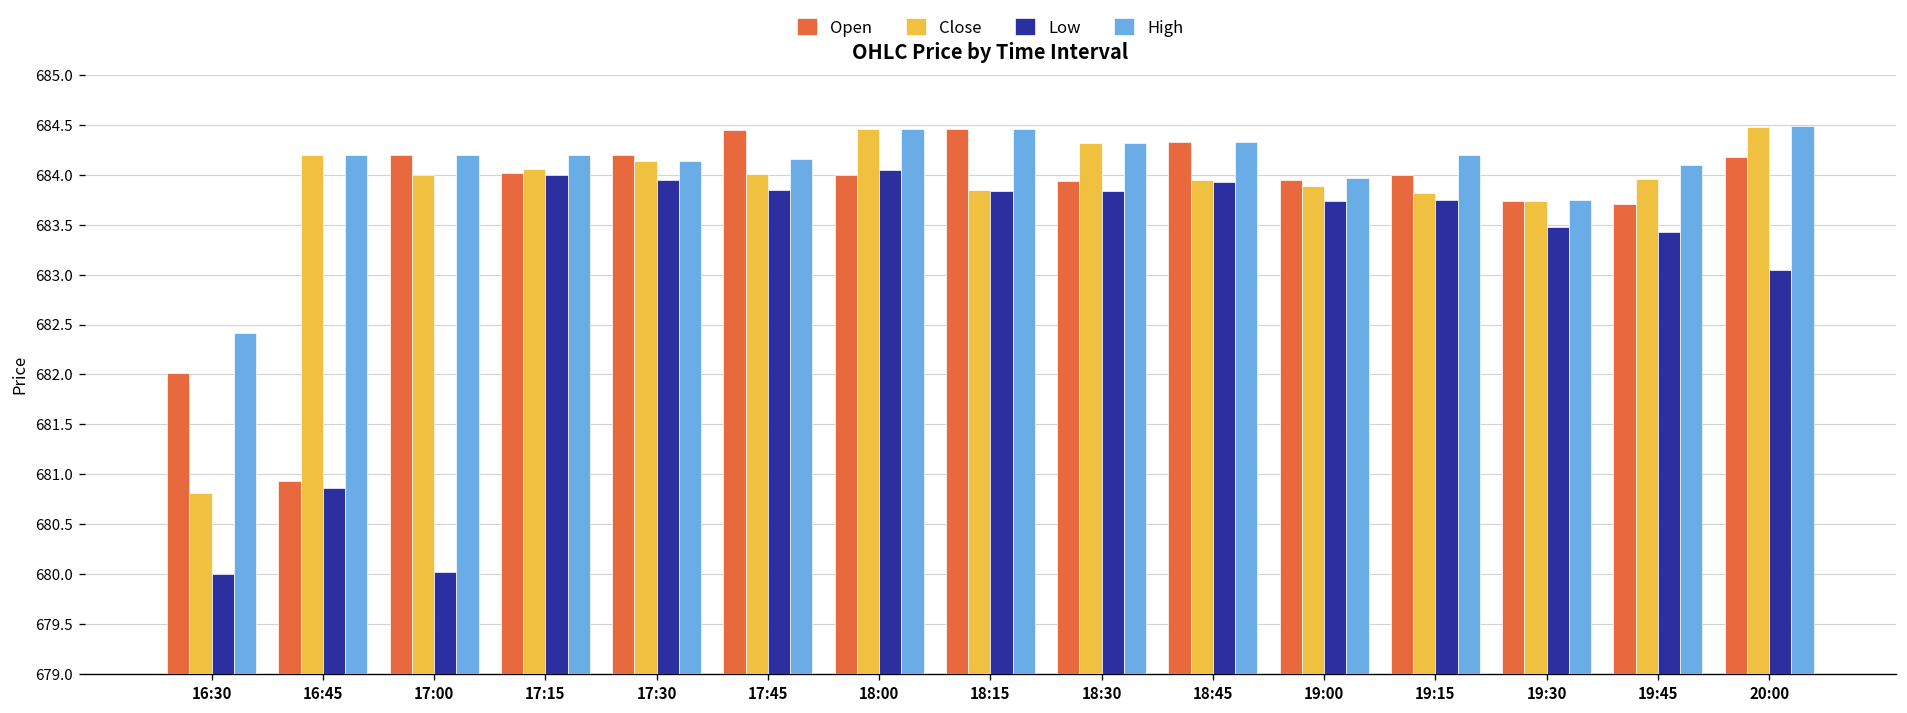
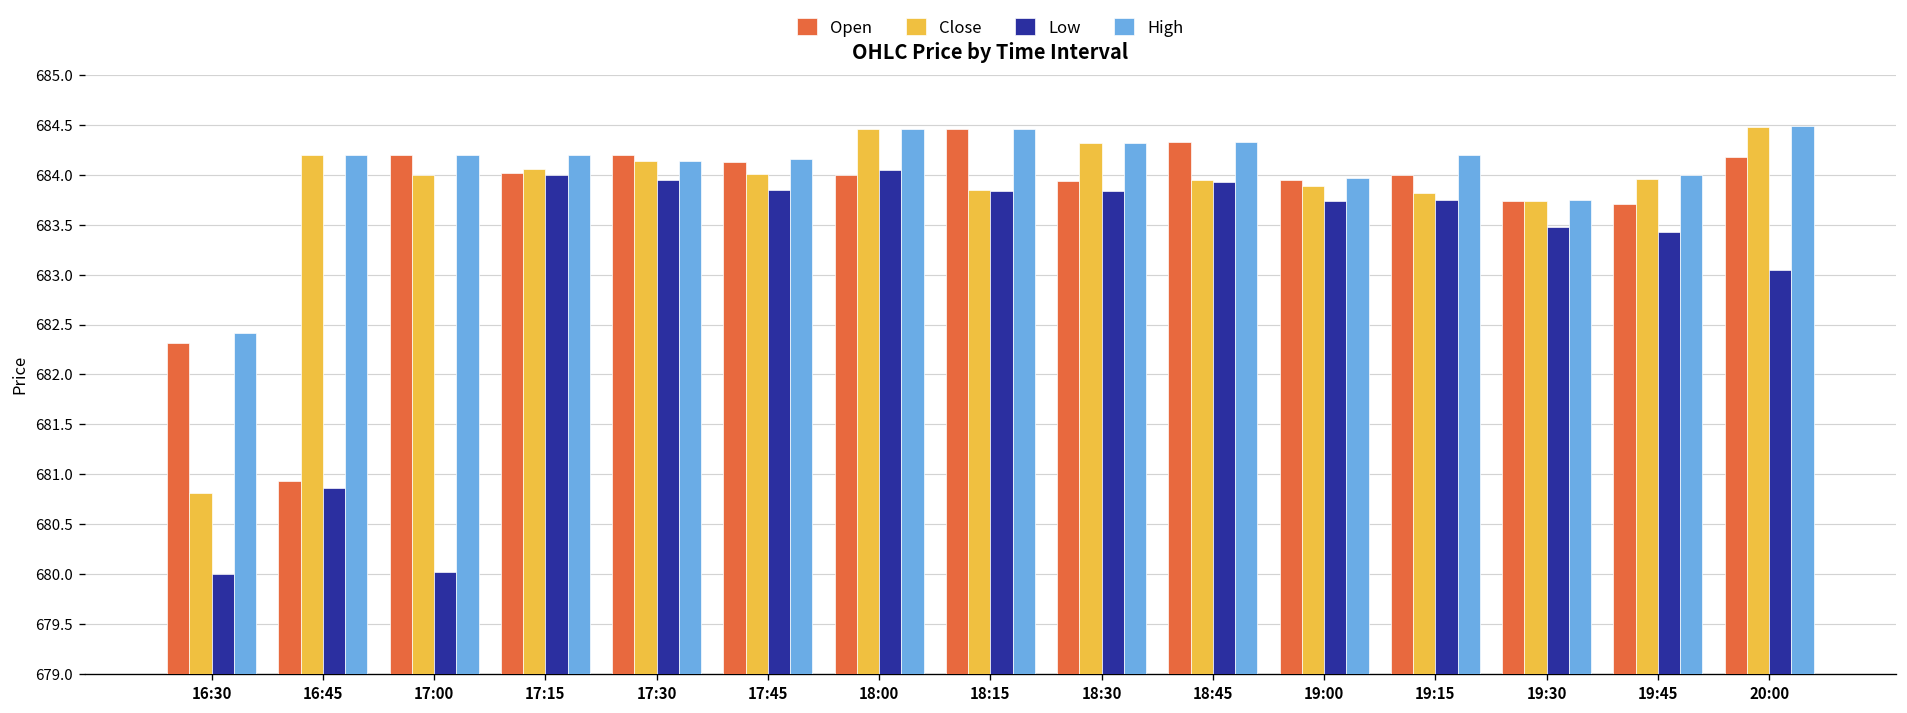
Open, 16:30: 682.0 -> 682.3
Open, 17:45: 684.5 -> 684.1
High, 19:45: 684.1 -> 684.0
